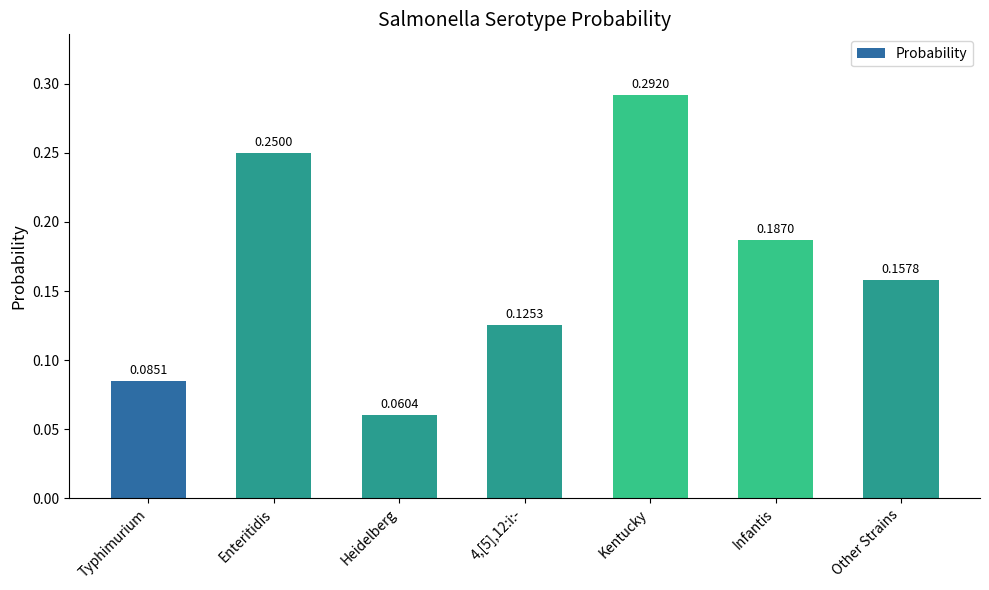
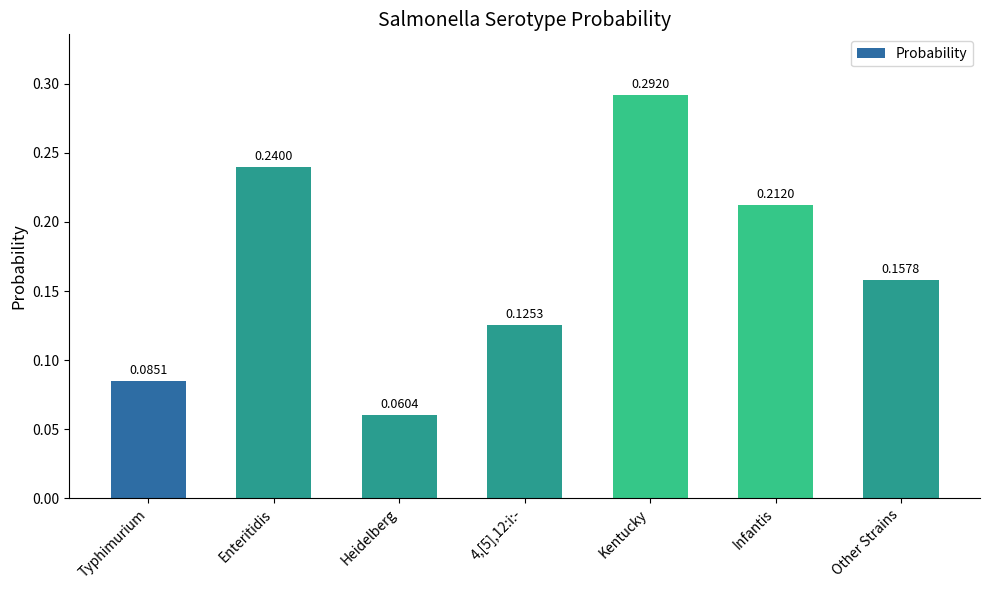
Enteritidis: 0.2500 -> 0.2400
Infantis: 0.1870 -> 0.2120
